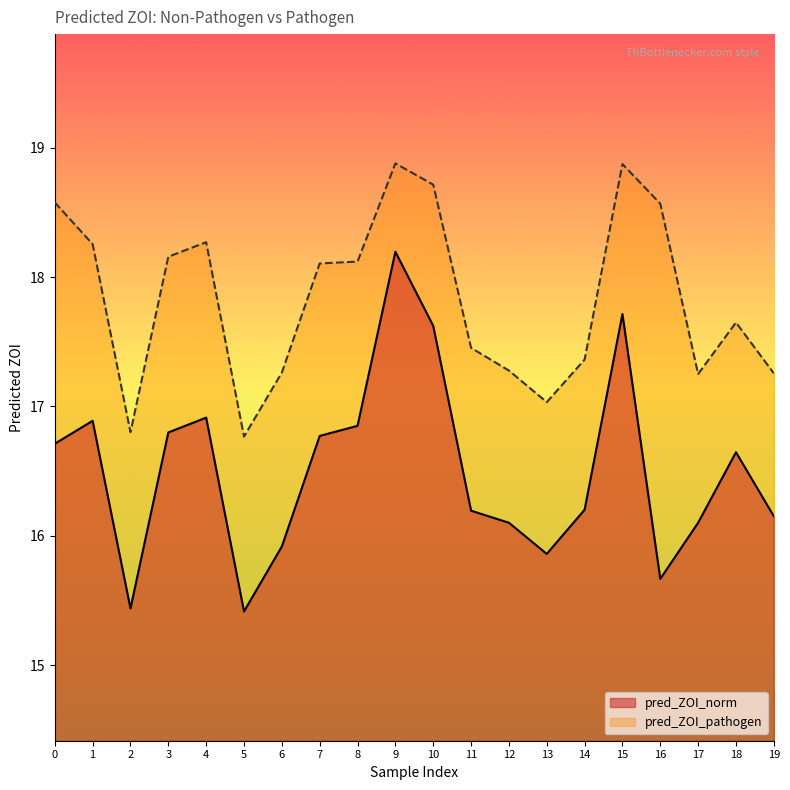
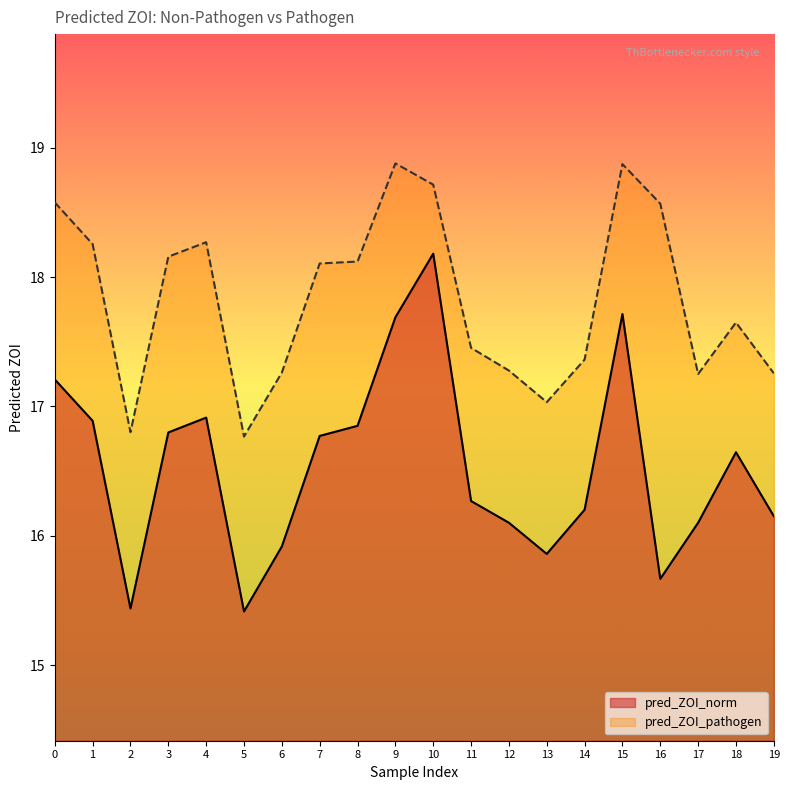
pred_ZOI_norm, 0: 16.71 -> 17.21
pred_ZOI_norm, 9: 18.20 -> 17.69
pred_ZOI_norm, 10: 17.62 -> 18.18
pred_ZOI_norm, 11: 16.19 -> 16.27
